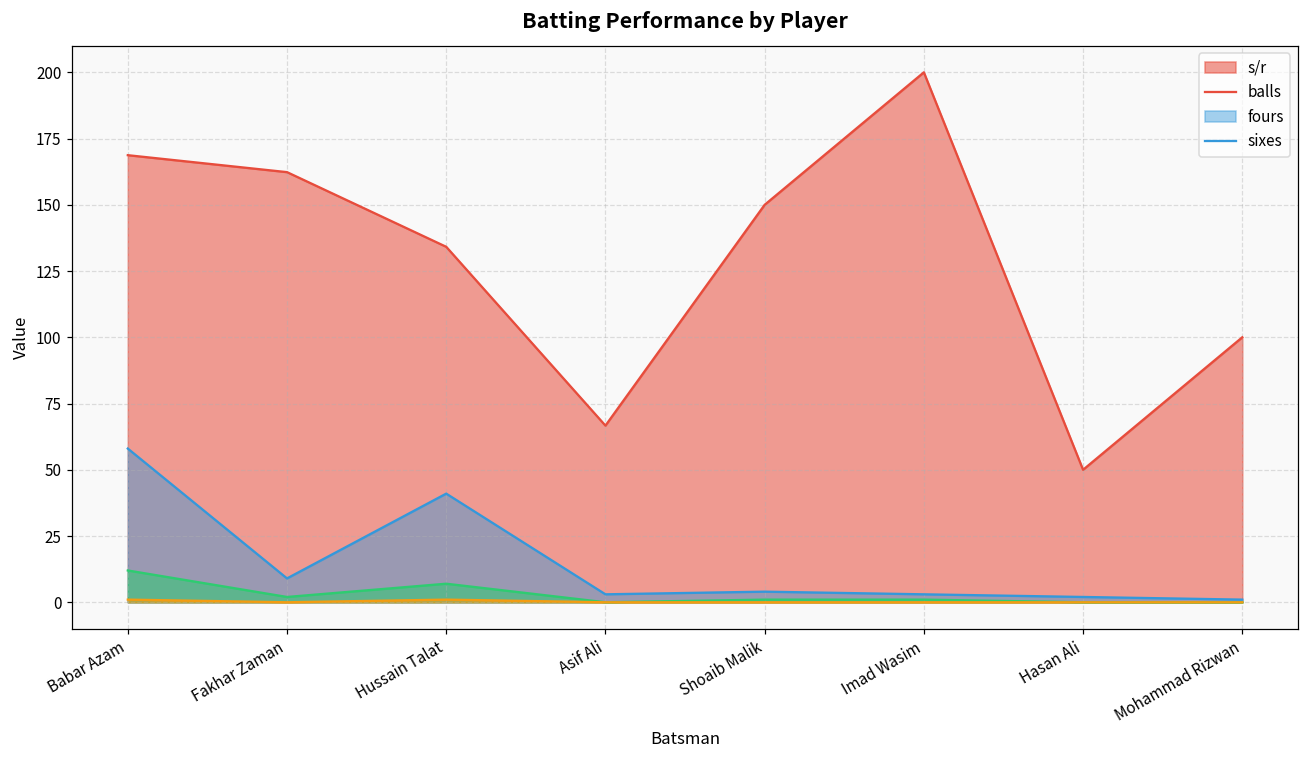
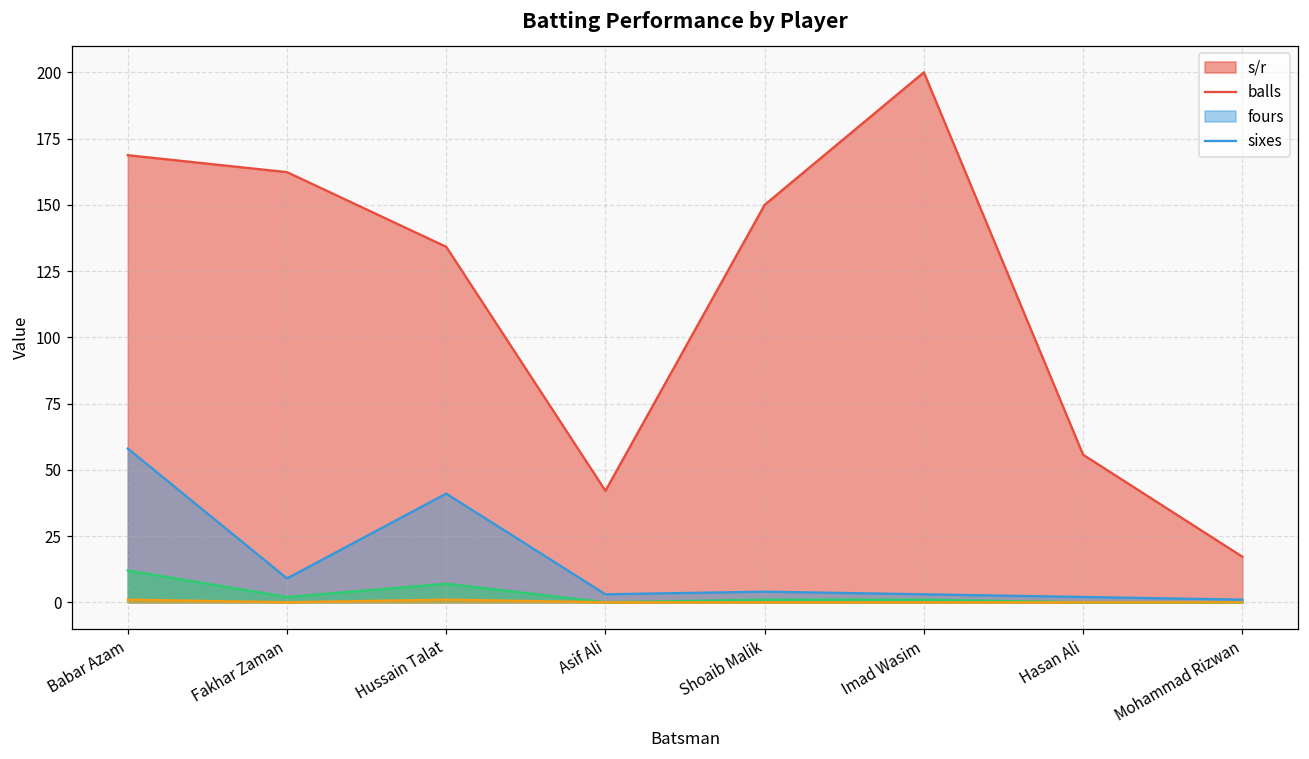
s/r, Asif Ali: 67 -> 42
s/r, Hasan Ali: 50 -> 56
s/r, Mohammad Rizwan: 100 -> 17
